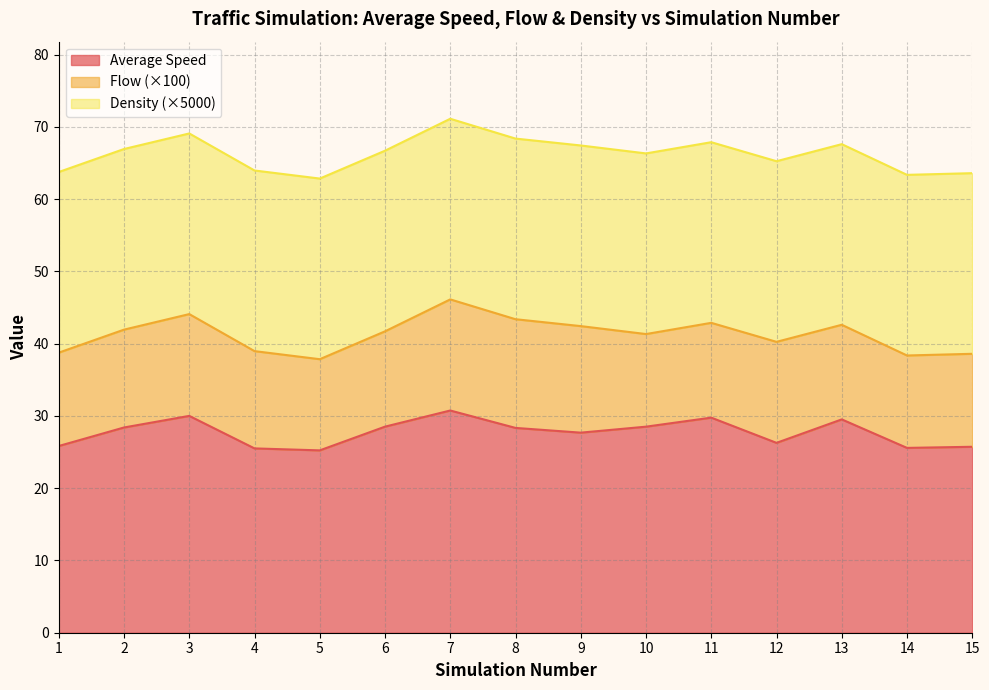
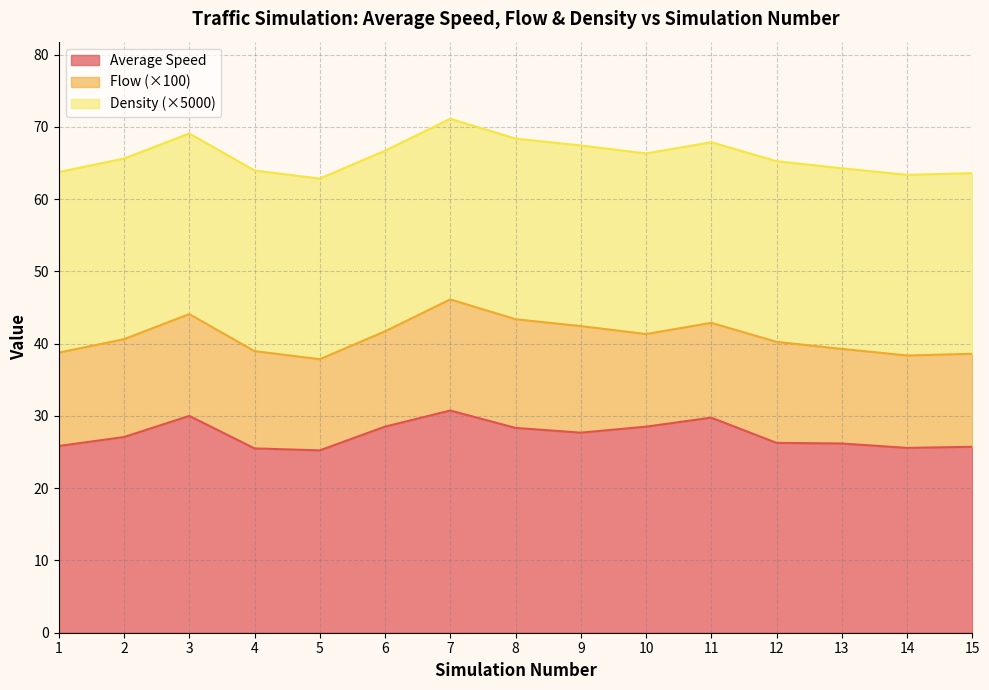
Average Speed, 2: 28 -> 27
Average Speed, 13: 30 -> 26
